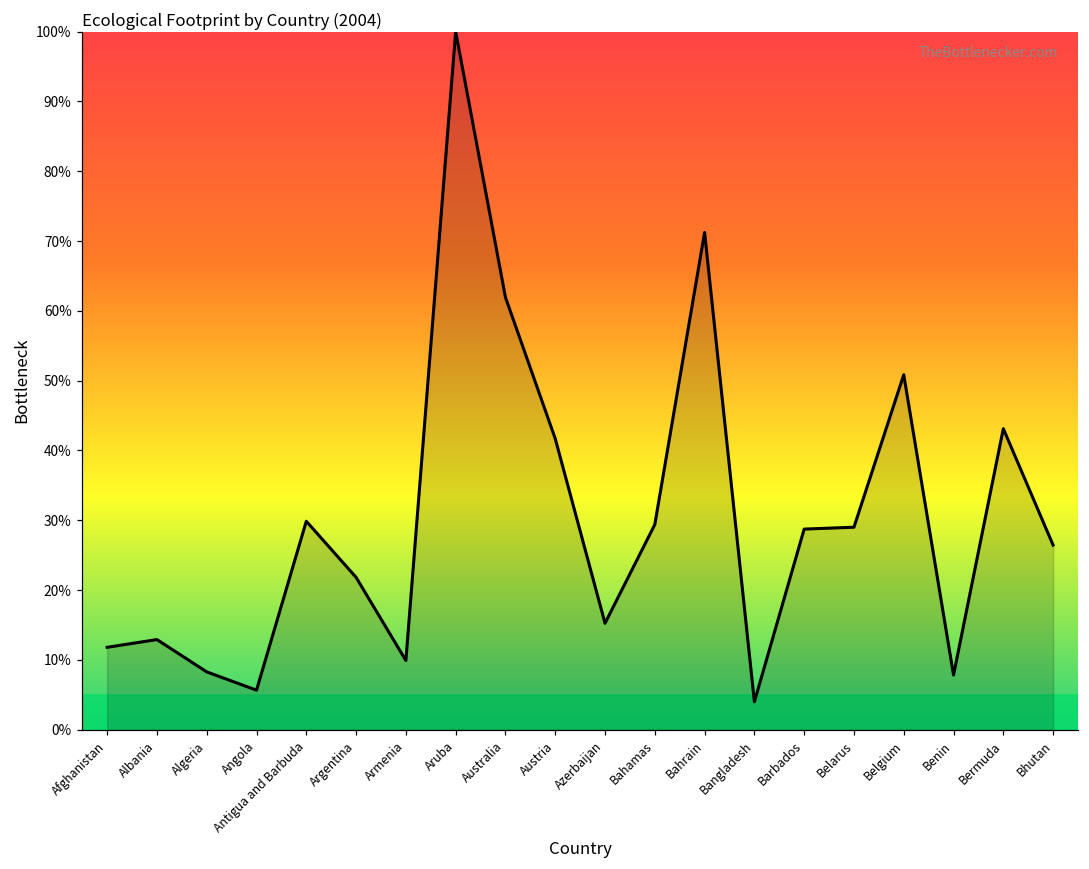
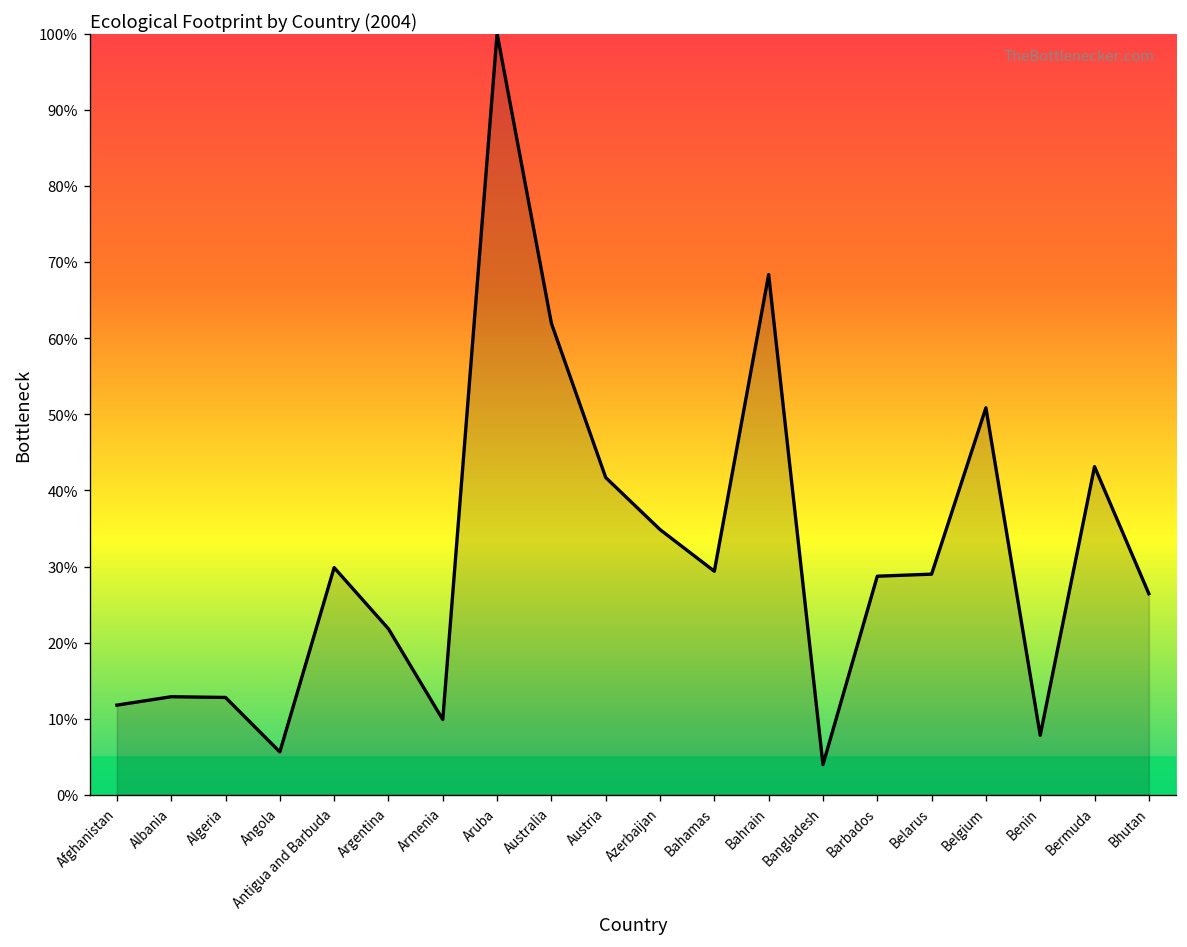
Algeria: 8% -> 13%
Azerbaijan: 15% -> 35%
Bahrain: 71% -> 68%
